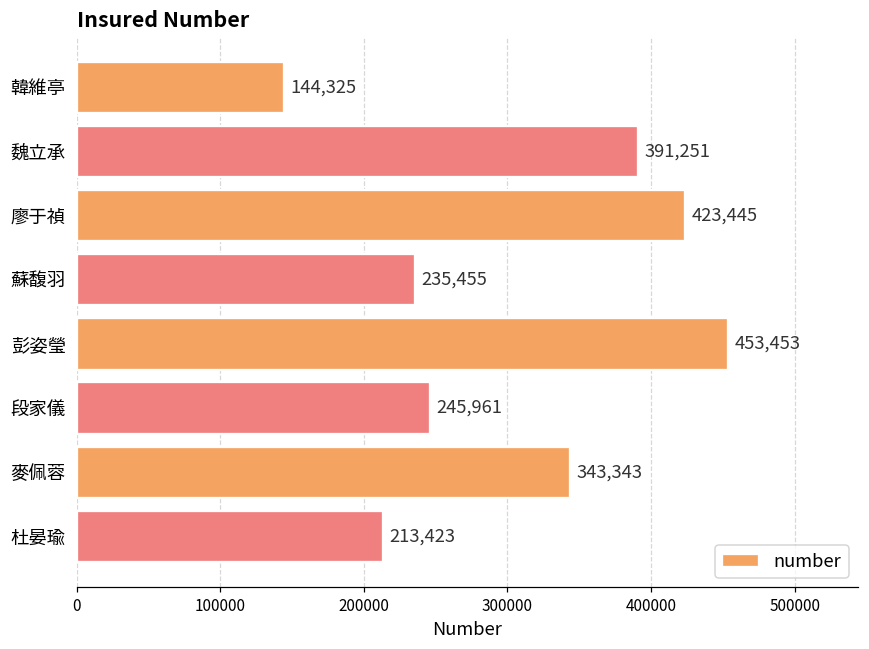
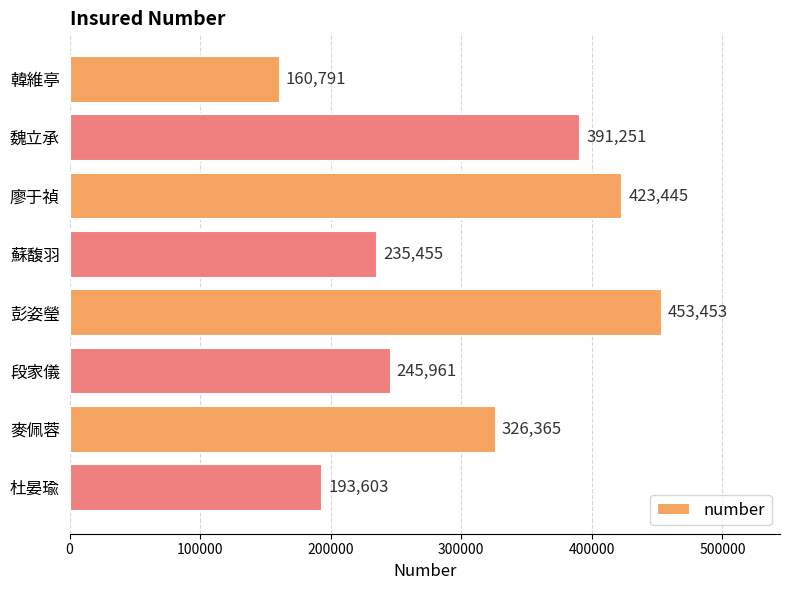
韓維亭: 144,325 -> 160,791
麥佩蓉: 343,343 -> 326,365
杜晏瑜: 213,423 -> 193,603
